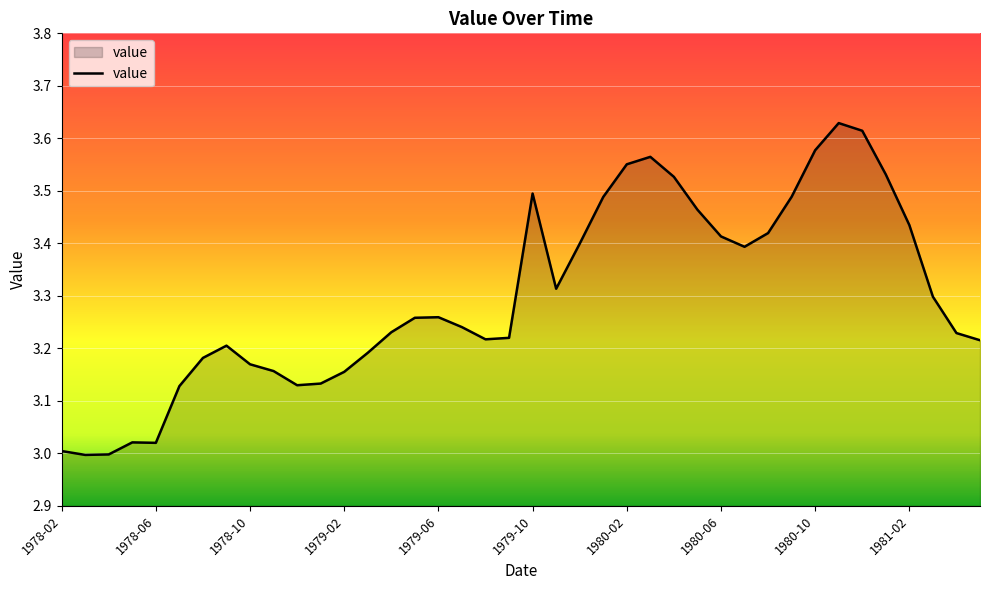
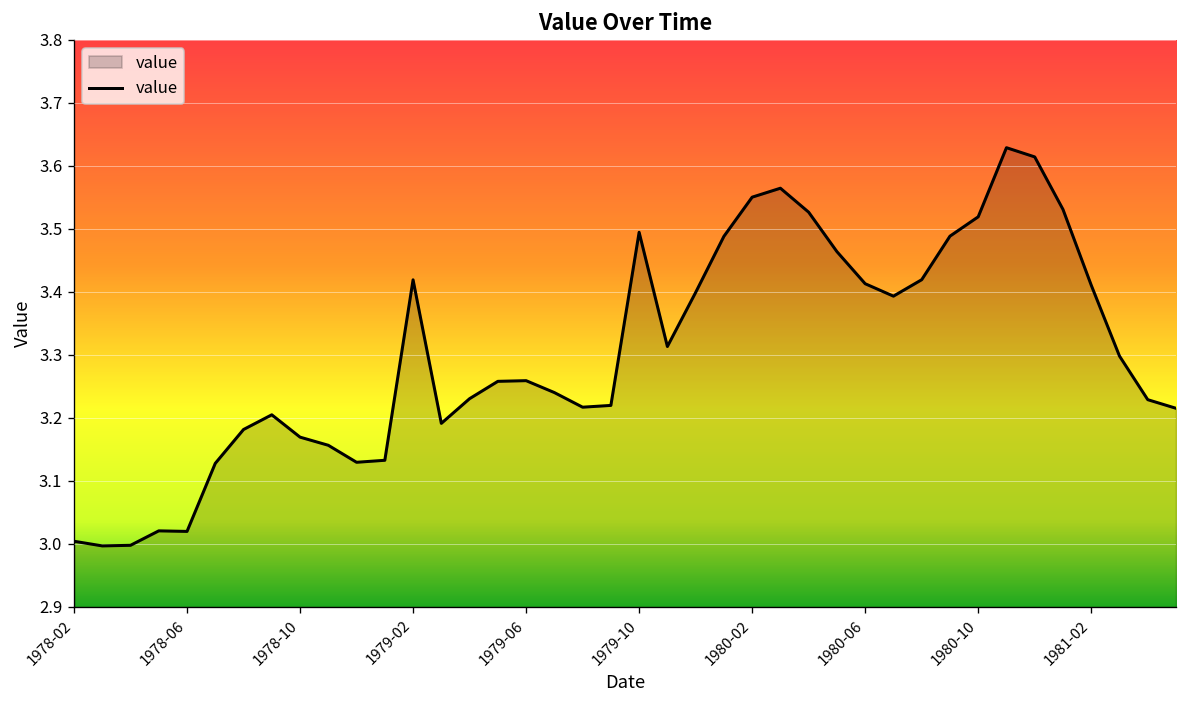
1979-02: 3.16 -> 3.42
1980-10: 3.58 -> 3.52
1981-02: 3.43 -> 3.41
